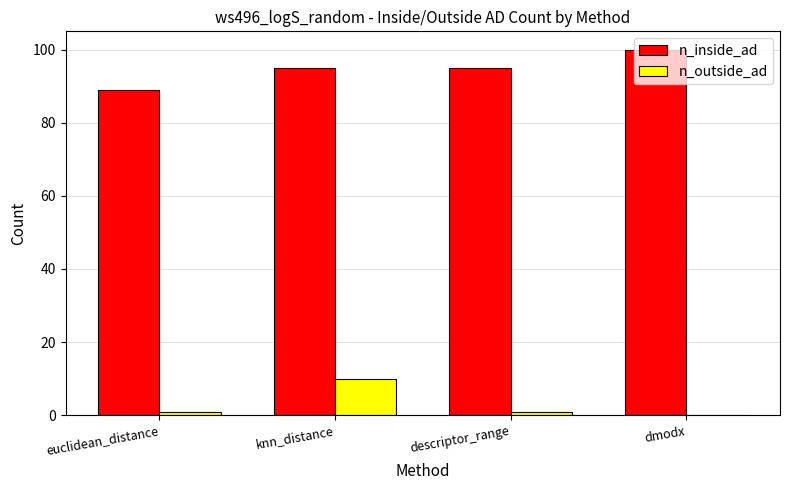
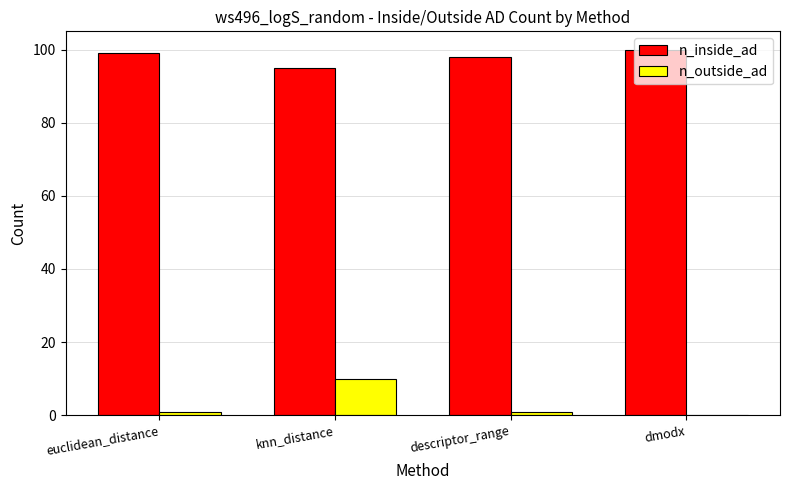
n_inside_ad, euclidean_distance: 89 -> 99
n_inside_ad, descriptor_range: 95 -> 98
